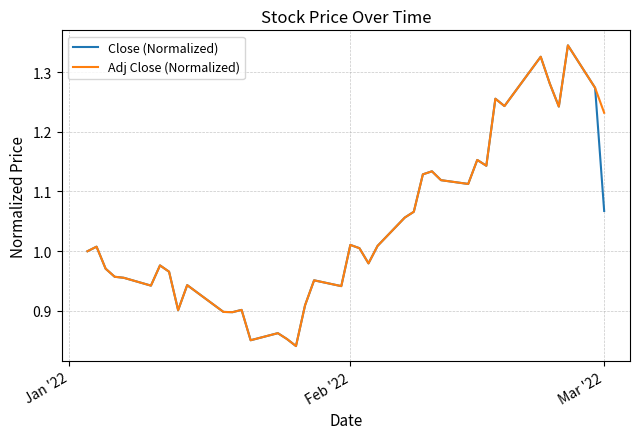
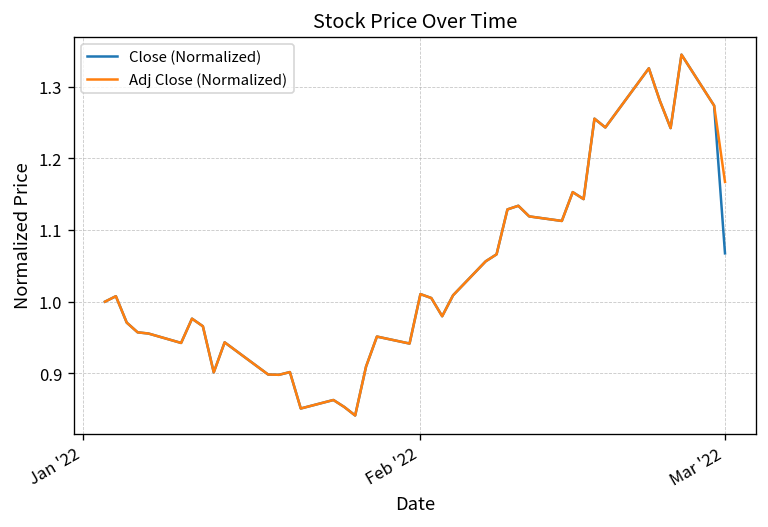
Adj Close (Normalized), Mar '22: 1.23 -> 1.17
